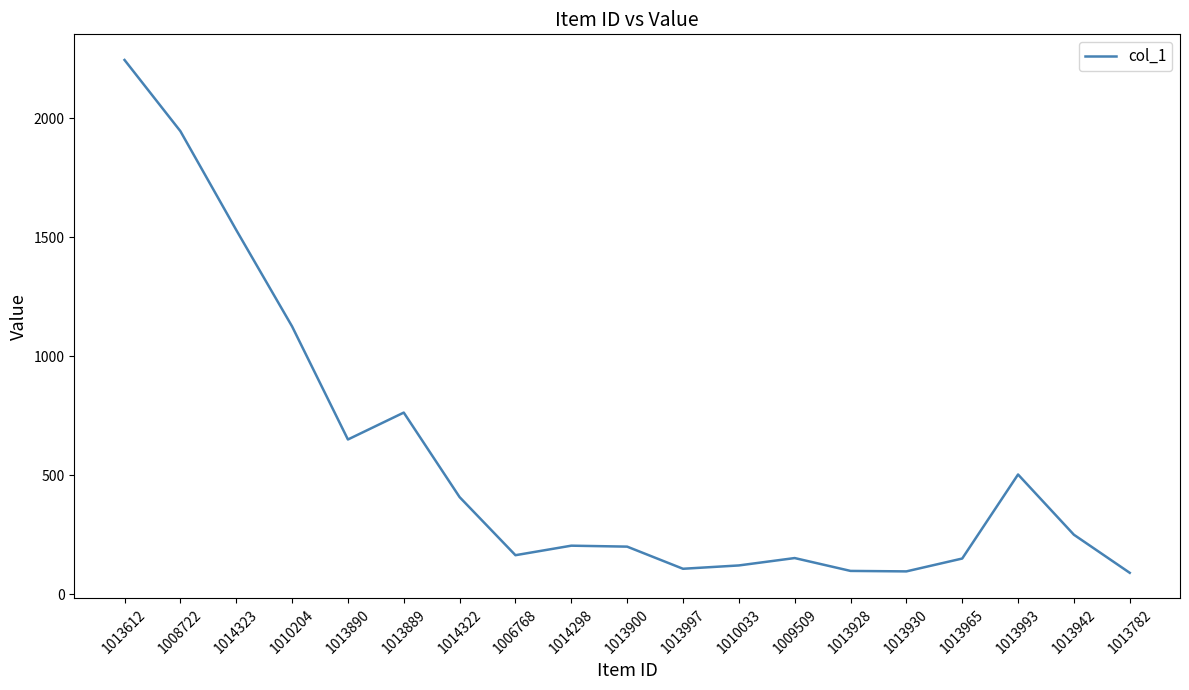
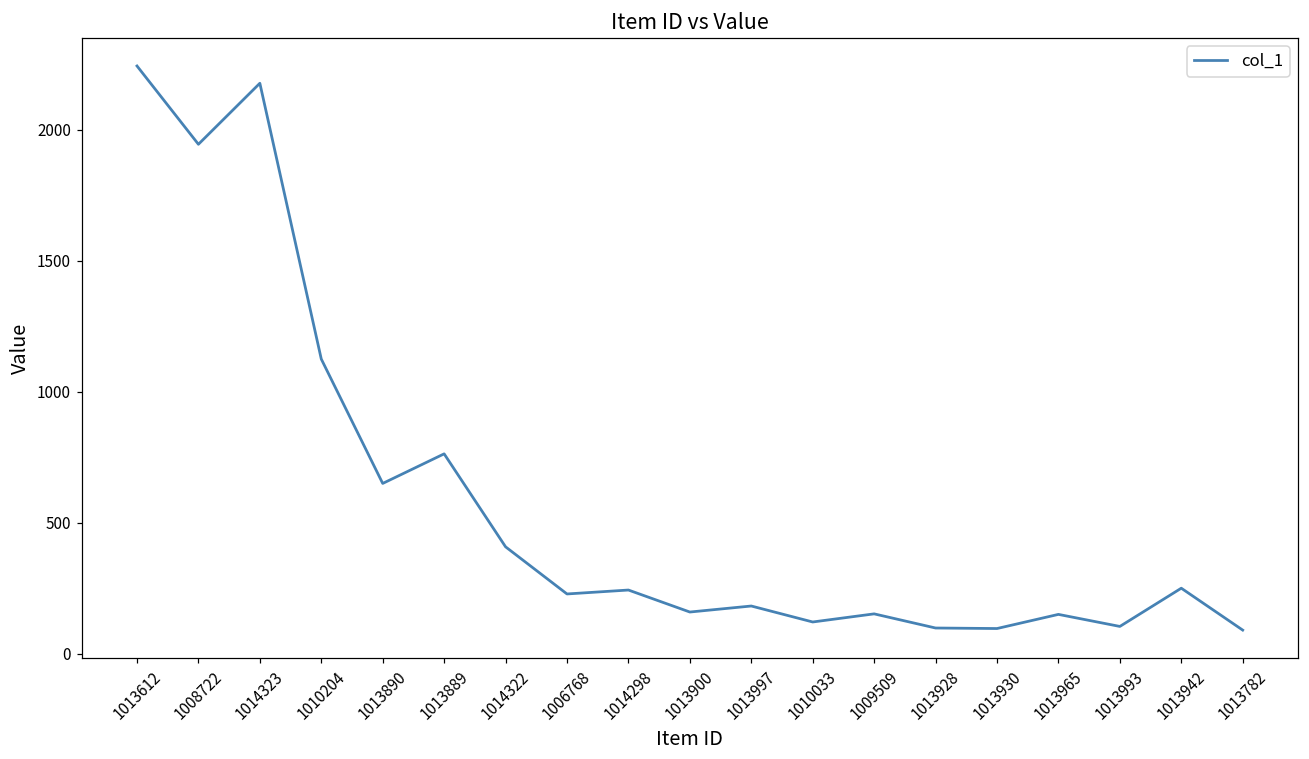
1014323: 1530 -> 2180
1006768: 160 -> 230
1014298: 200 -> 240
1013900: 200 -> 160
1013997: 110 -> 180
1013993: 500 -> 100
